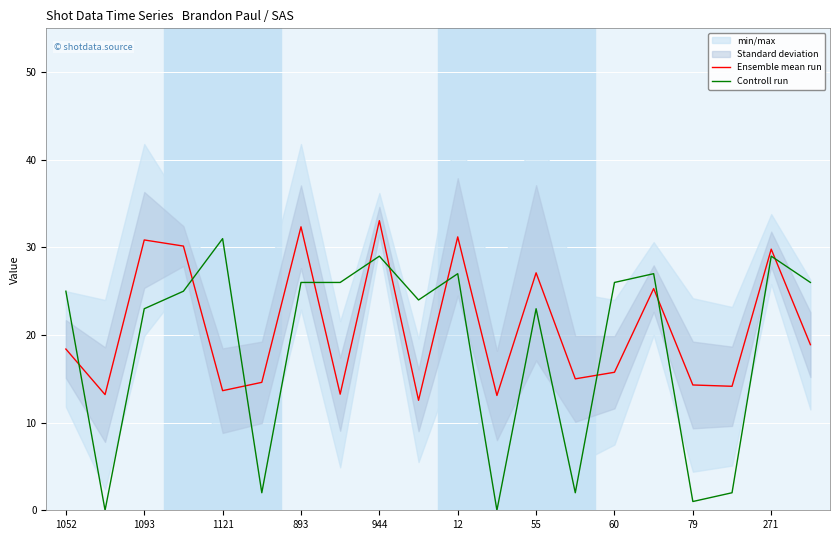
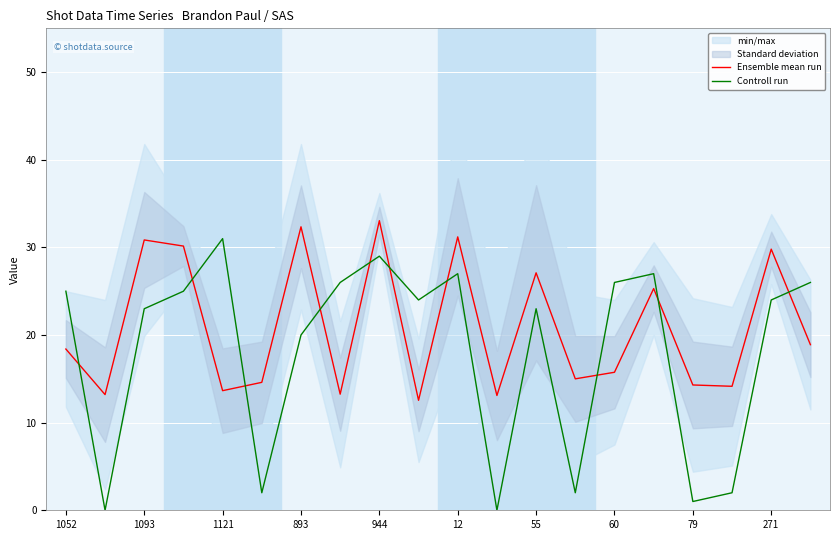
Controll run, 893: 26 -> 20
Controll run, 271: 29 -> 24
